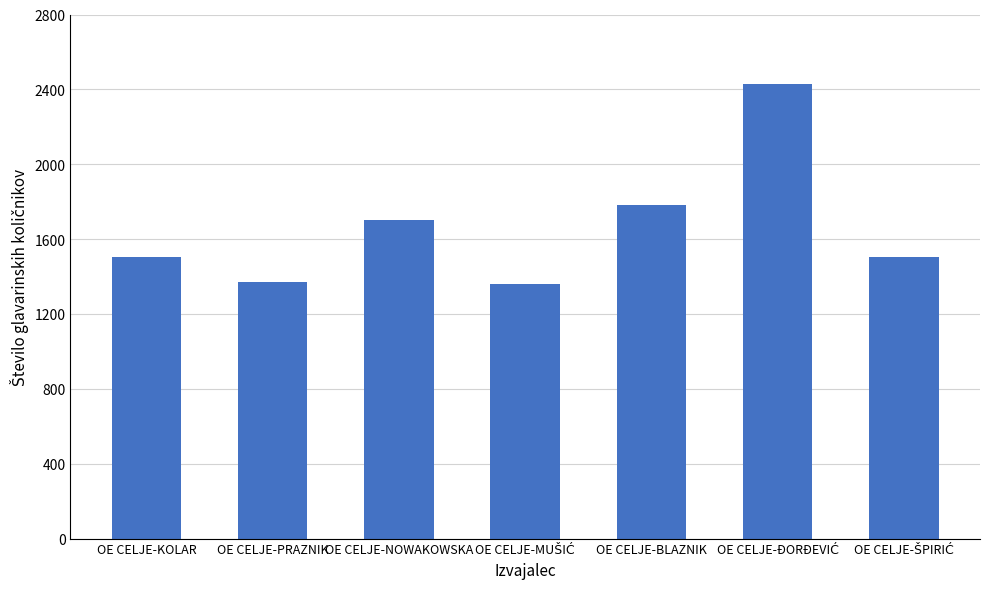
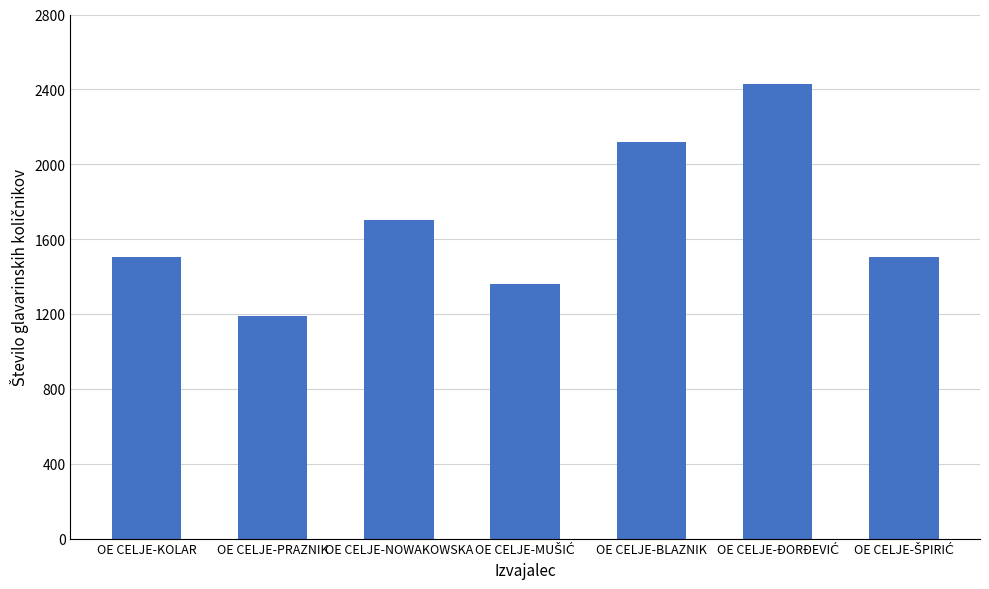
OE CELJE-PRAZNIK: 1370 -> 1190
OE CELJE-BLAZNIK: 1780 -> 2120
